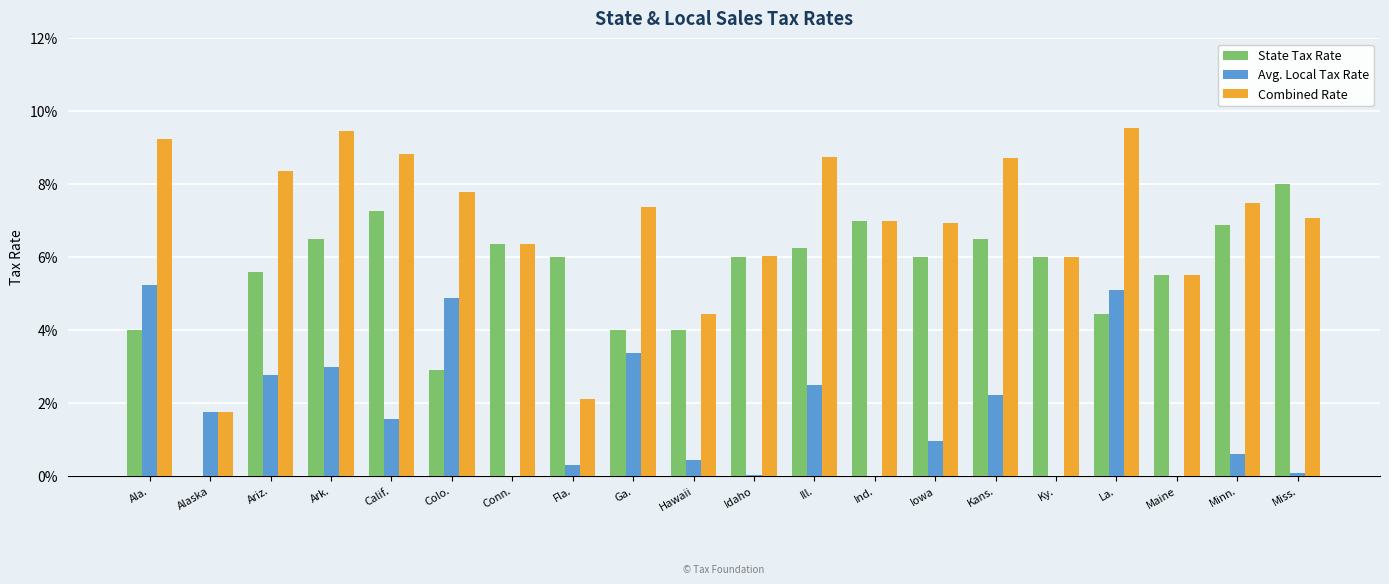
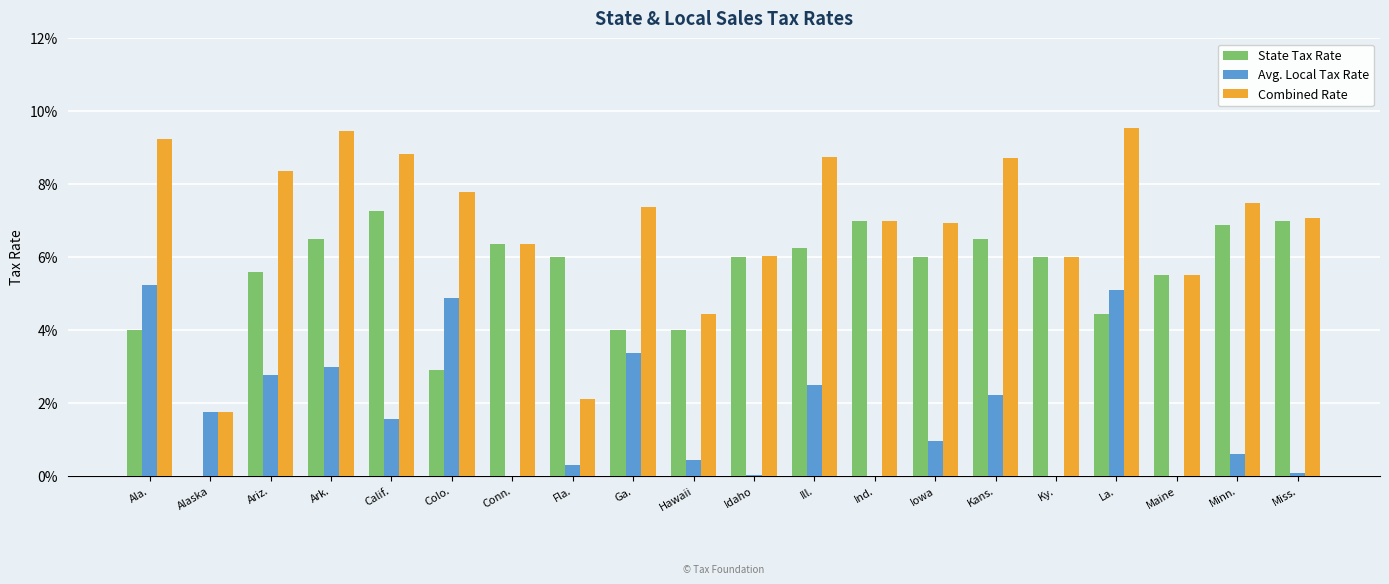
State Tax Rate, Miss.: 8.0% -> 7.0%
